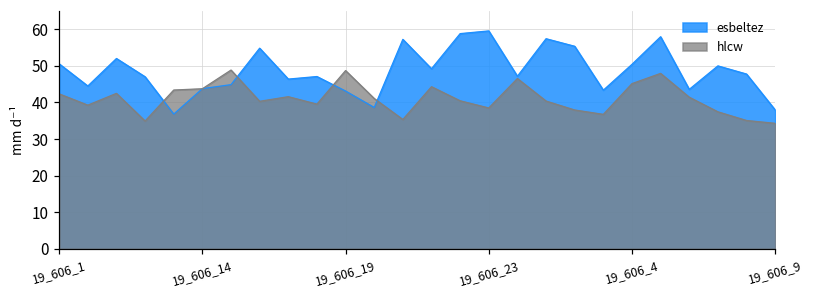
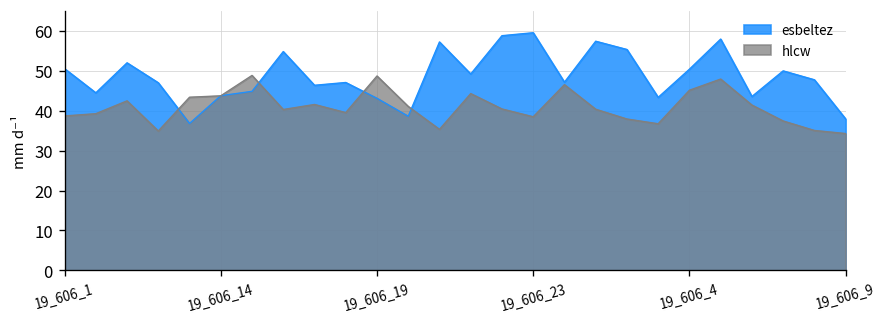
hlcw, 19_606_1: 42 -> 39
